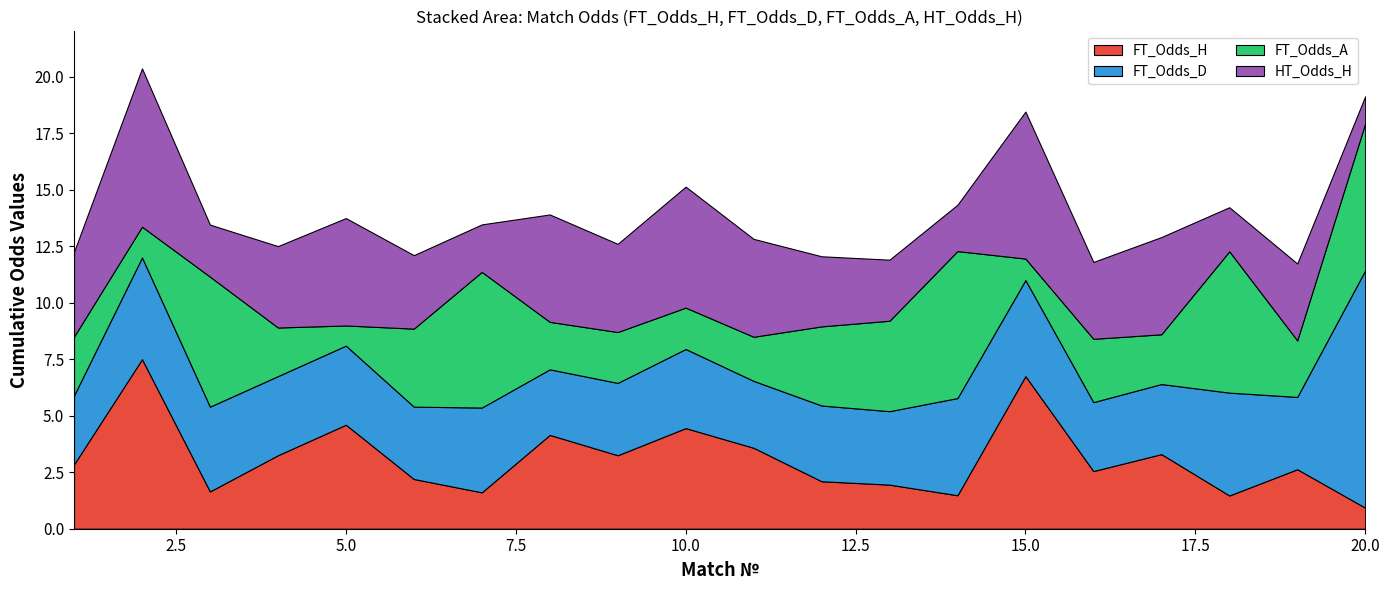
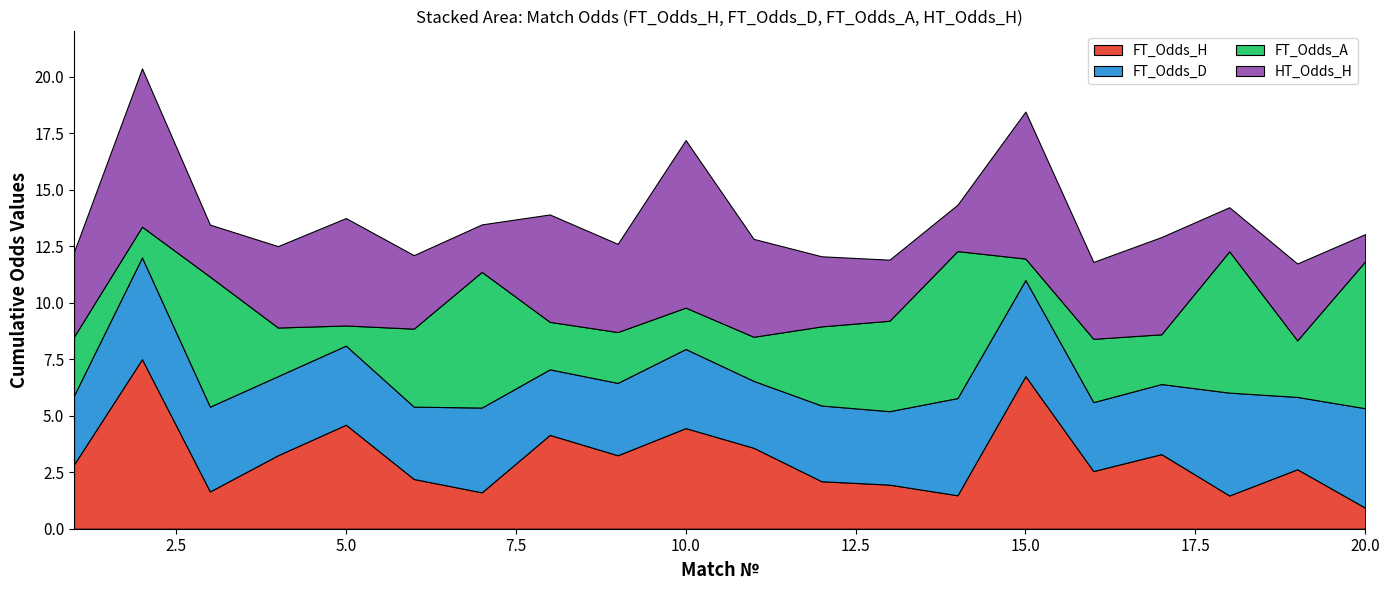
HT_Odds_H, 10.0: 5.4 -> 7.4
FT_Odds_D, 20.0: 10.5 -> 4.4
